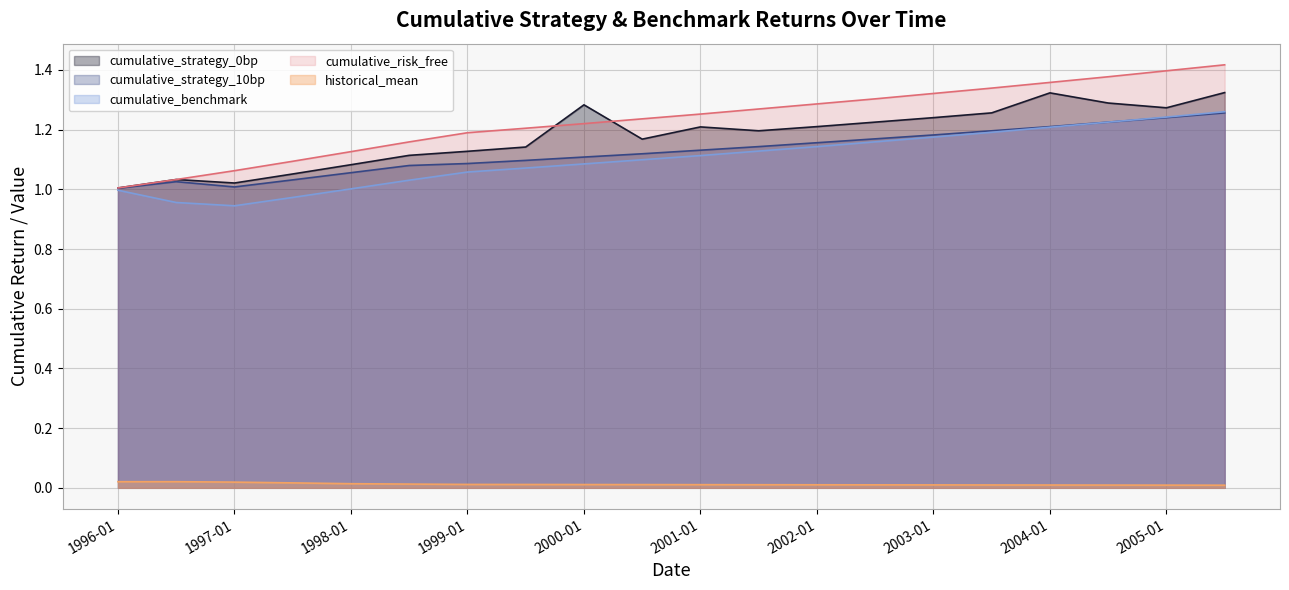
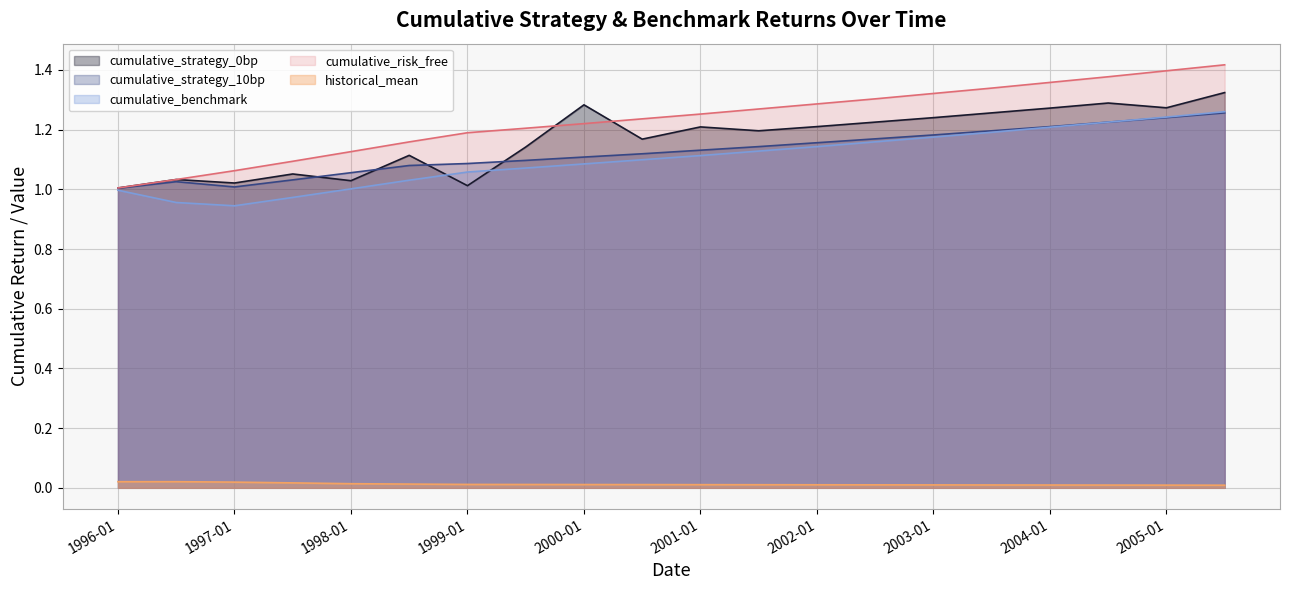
cumulative_strategy_0bp, 1998-01: 1.08 -> 1.03
cumulative_strategy_0bp, 1999-01: 1.13 -> 1.01
cumulative_strategy_0bp, 2004-01: 1.32 -> 1.27
